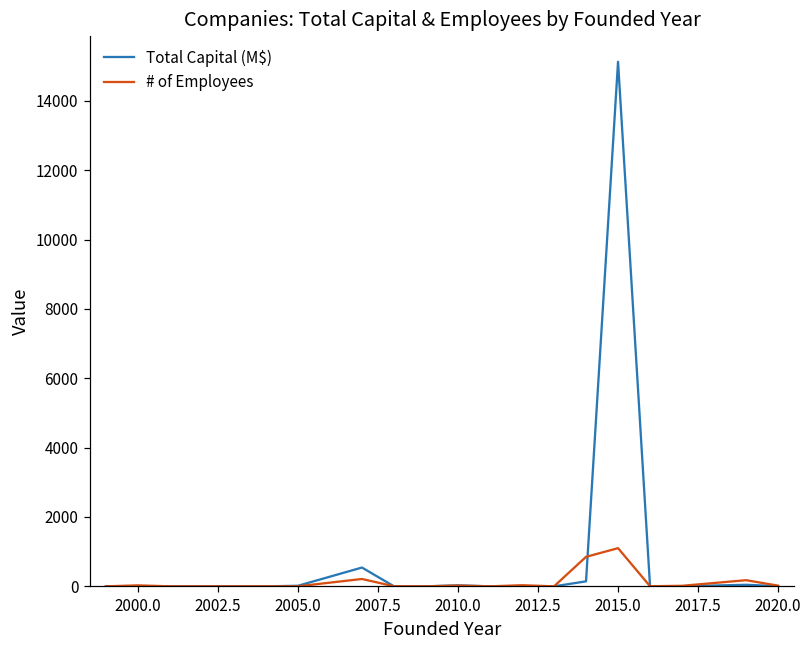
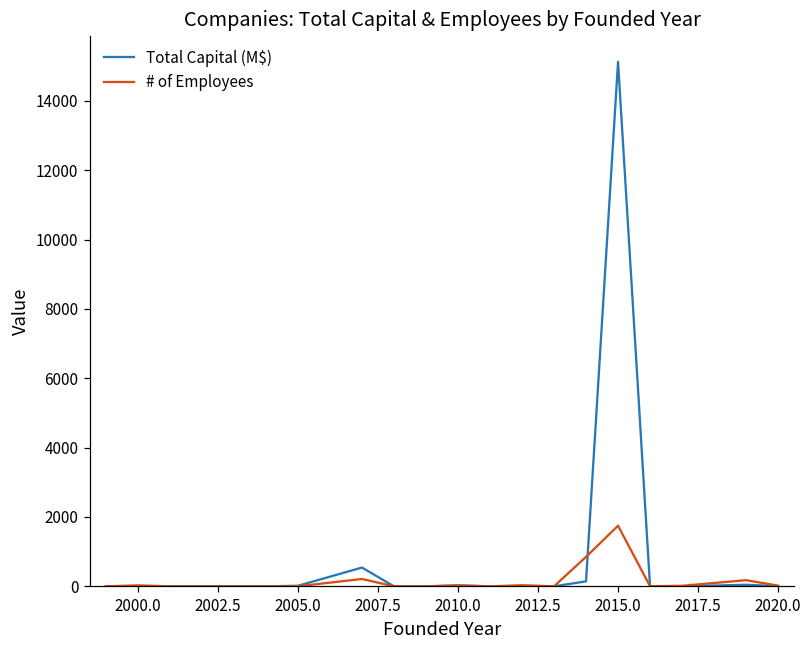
# of Employees, 2015.0: 1100 -> 1700
